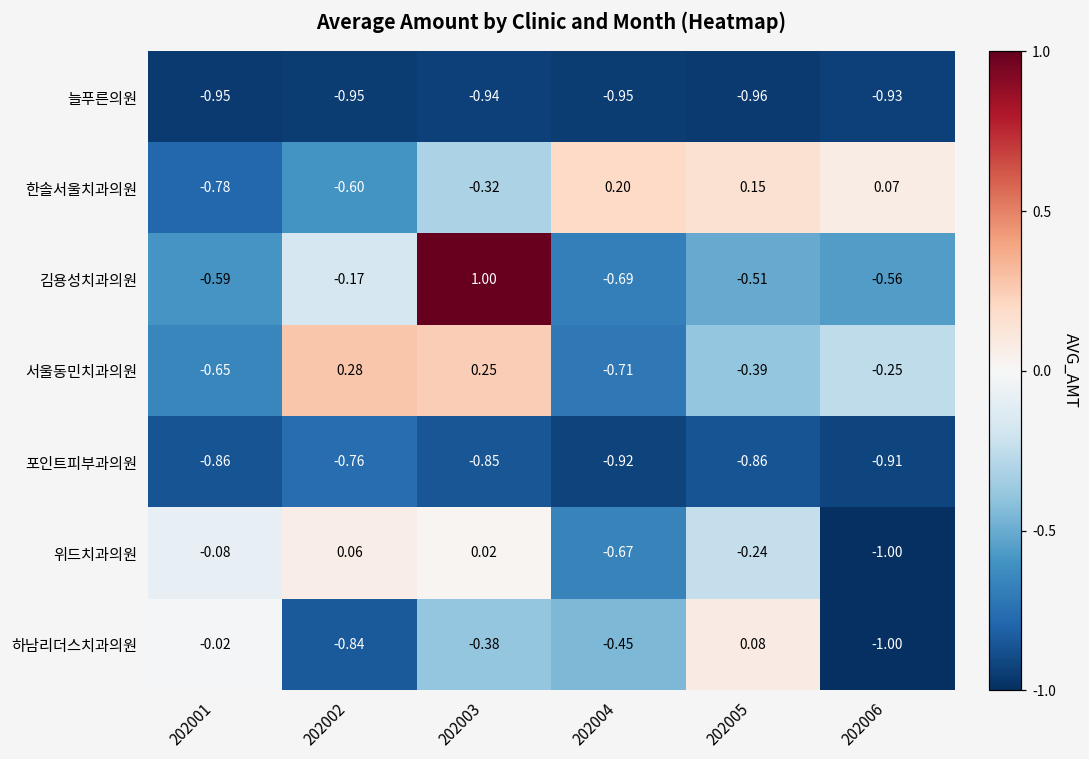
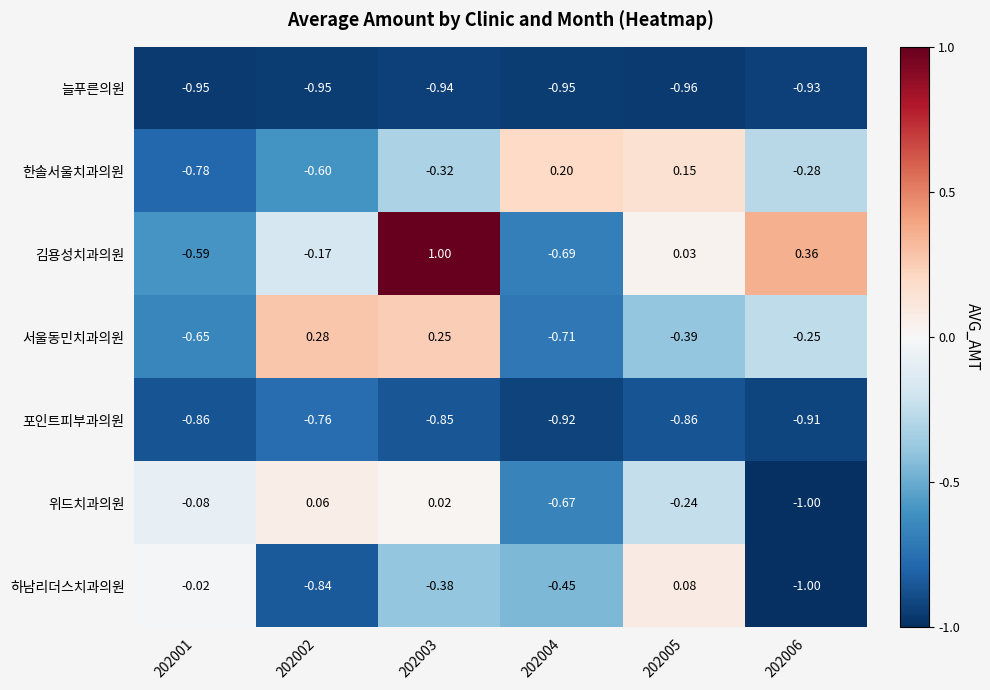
한솔서울치과의원, 202006: 0.07 -> -0.28
김용성치과의원, 202005: -0.51 -> 0.03
김용성치과의원, 202006: -0.56 -> 0.36
